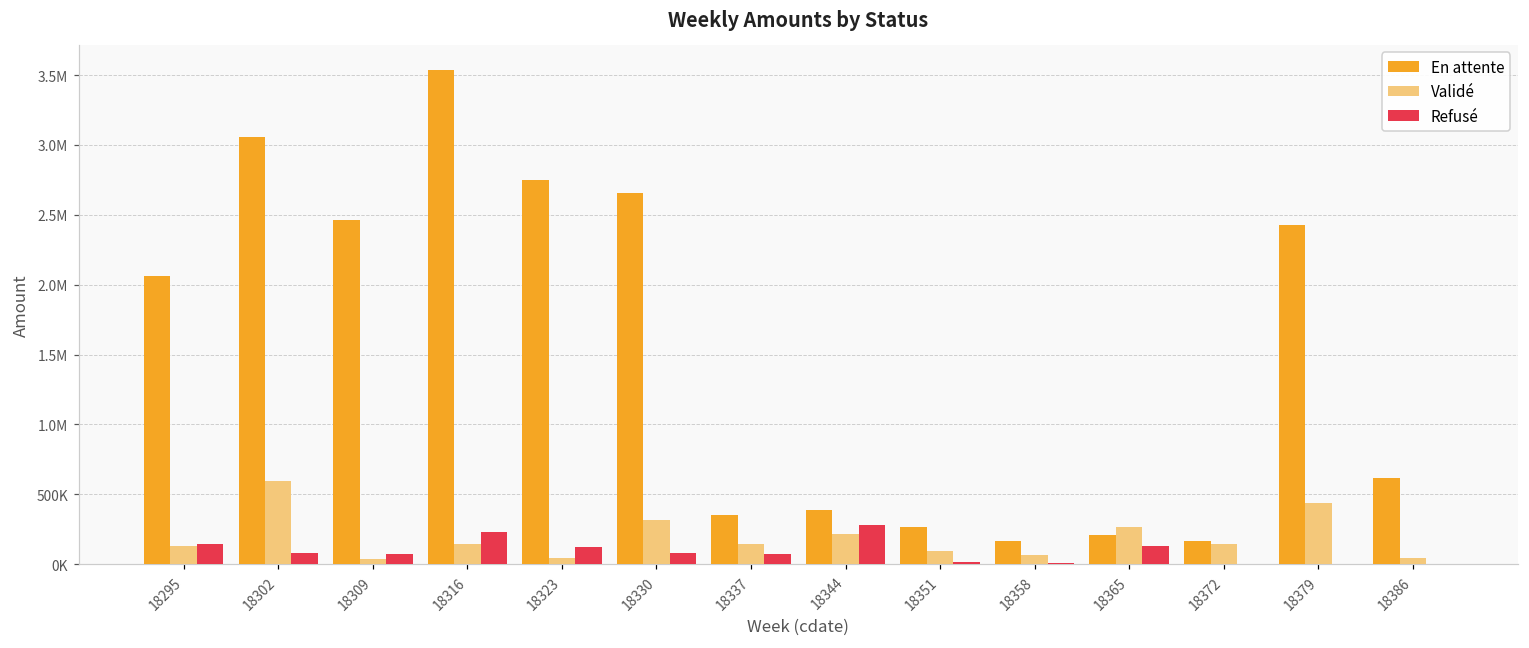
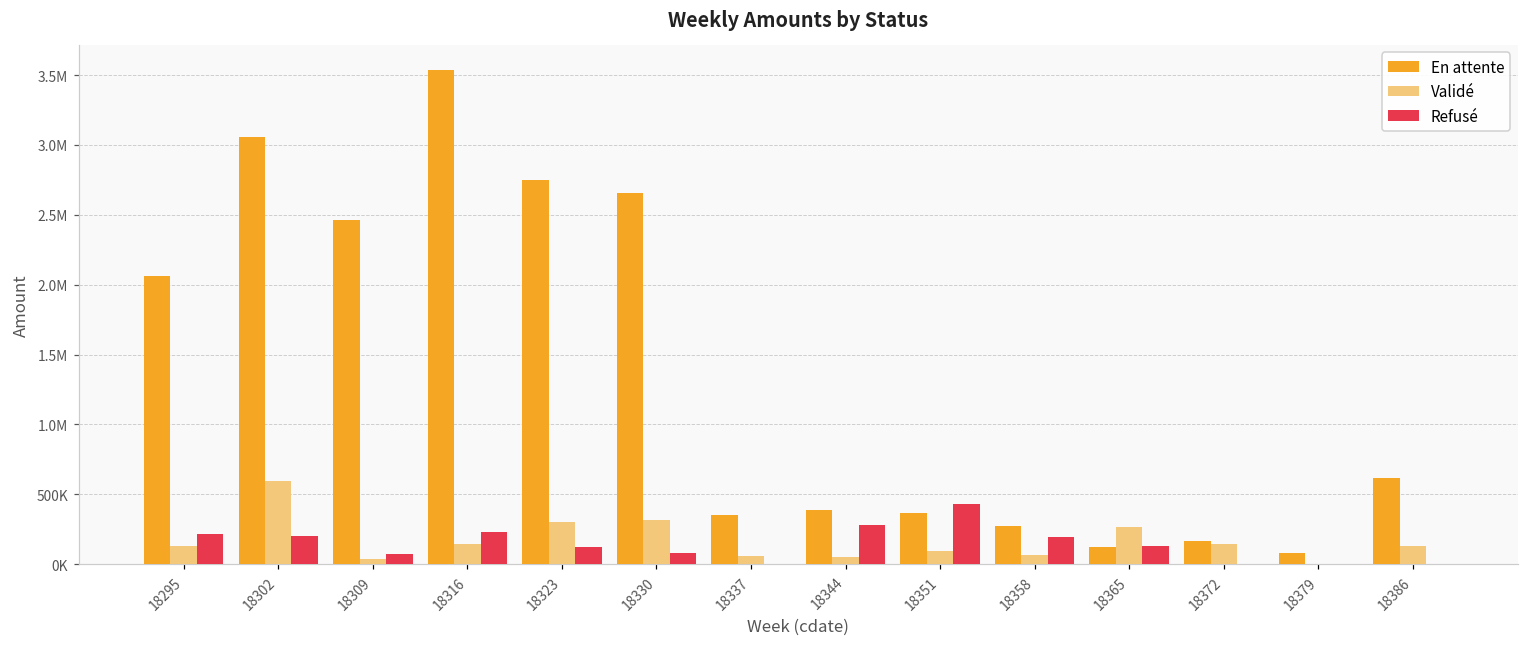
Refusé, 18295: 140000 -> 210000
Refusé, 18302: 80000 -> 200000
Validé, 18323: 50000 -> 300000
Validé, 18337: 140000 -> 60000
Refusé, 18337: 80000 -> 0
Validé, 18344: 220000 -> 50000
En attente, 18351: 260000 -> 370000
Refusé, 18351: 20000 -> 430000
En attente, 18358: 170000 -> 280000
Refusé, 18358: 10000 -> 190000
En attente, 18365: 210000 -> 120000
En attente, 18379: 2430000 -> 80000
Validé, 18379: 440000 -> 0
Validé, 18386: 40000 -> 130000
